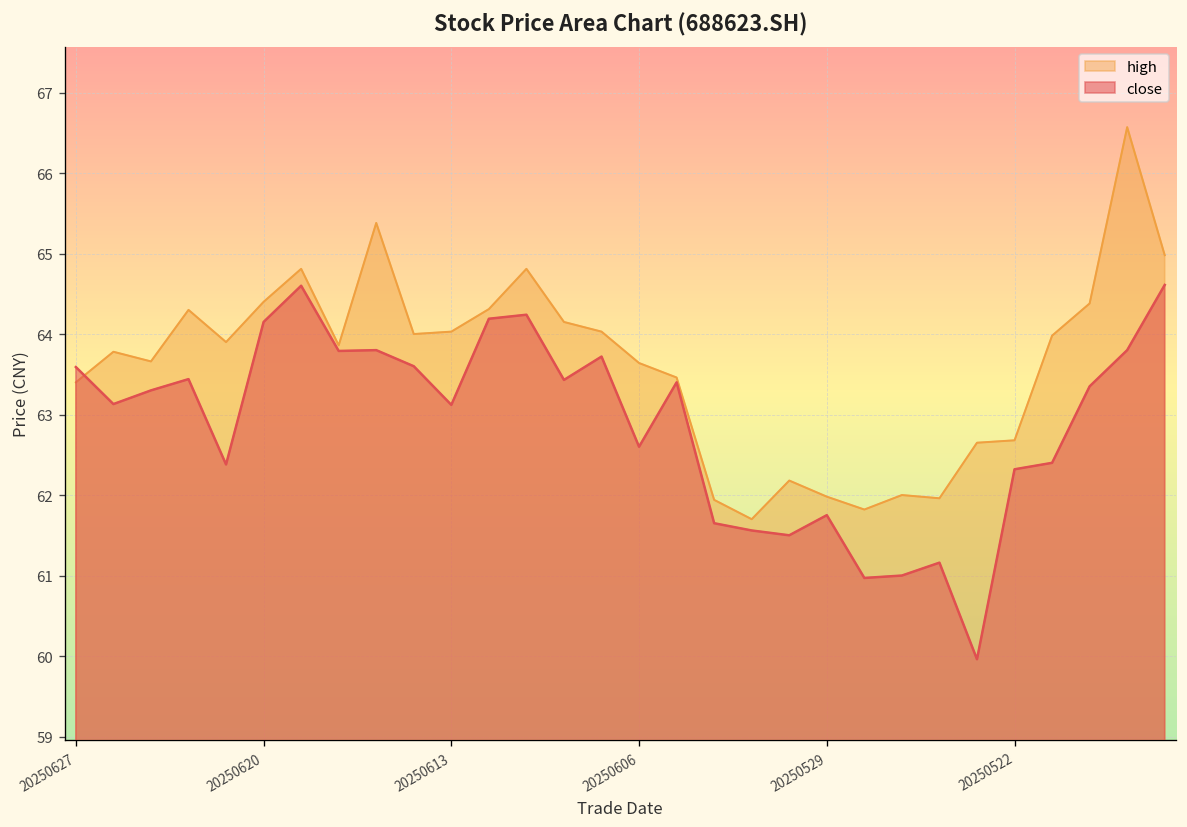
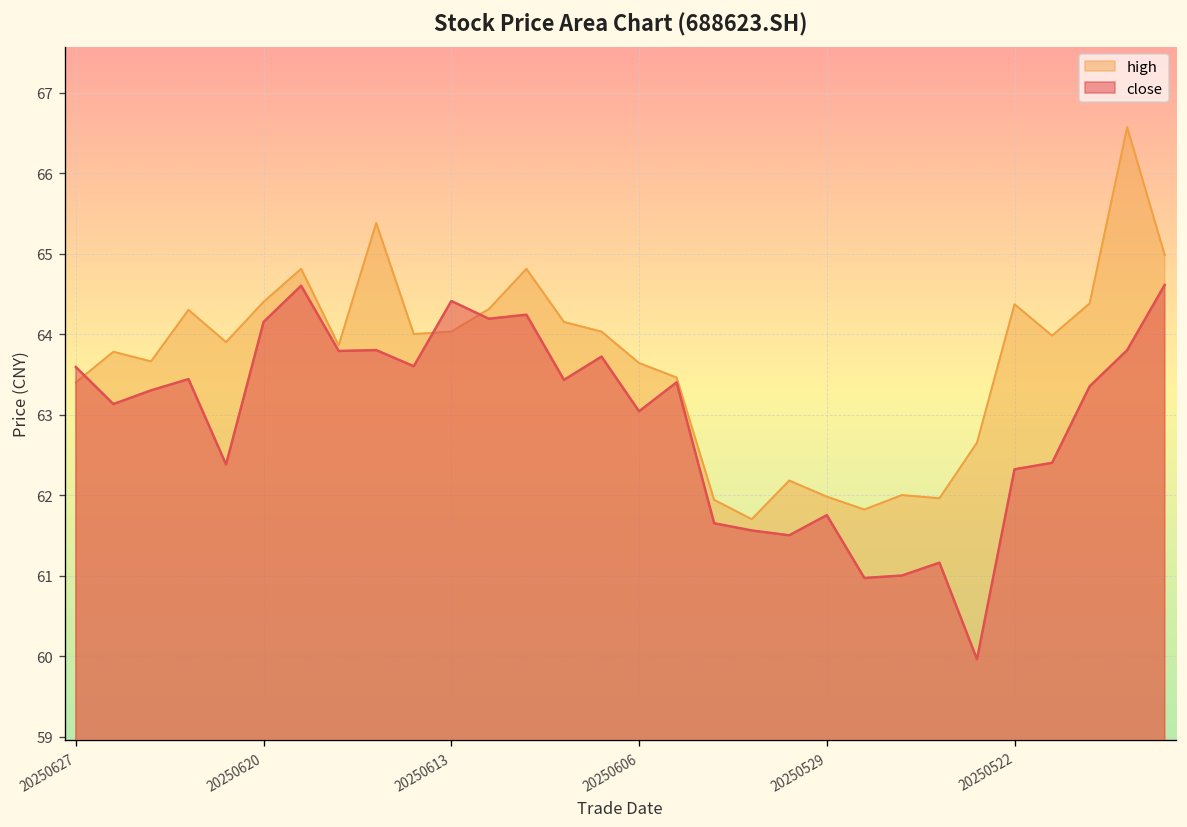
close, 20250613: 63.1 -> 64.4
close, 20250606: 62.6 -> 63.0
high, 20250522: 62.7 -> 64.4
